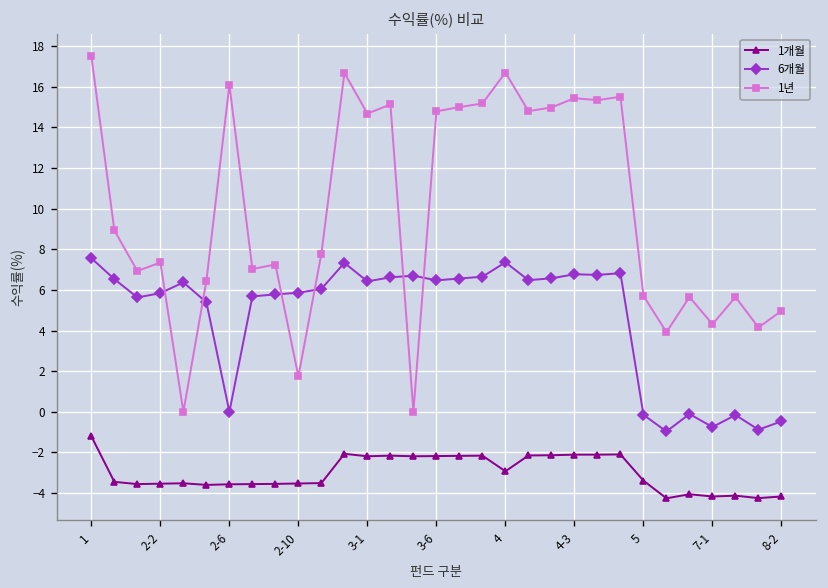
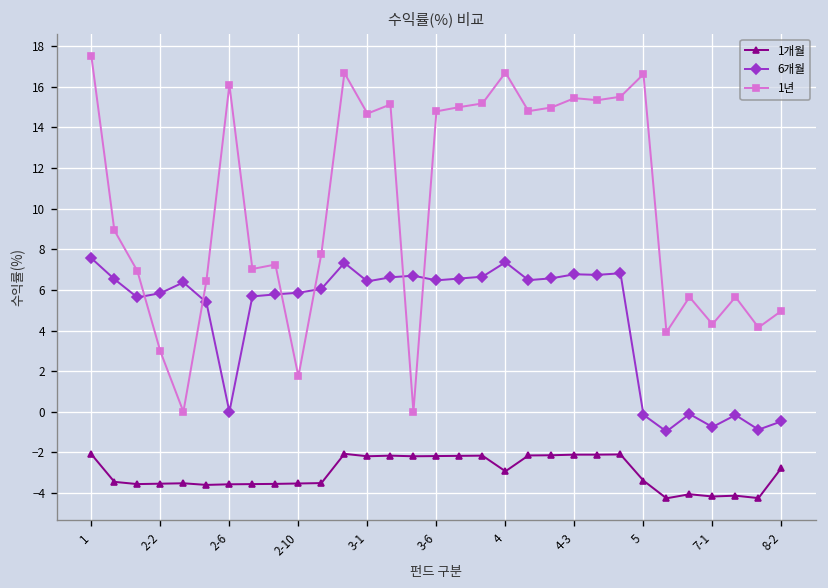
1개월, 1: -1.2 -> -2.1
1년, 2-2: 7.4 -> 3.0
1년, 5: 5.7 -> 16.6
1개월, 8-2: -4.2 -> -2.8
